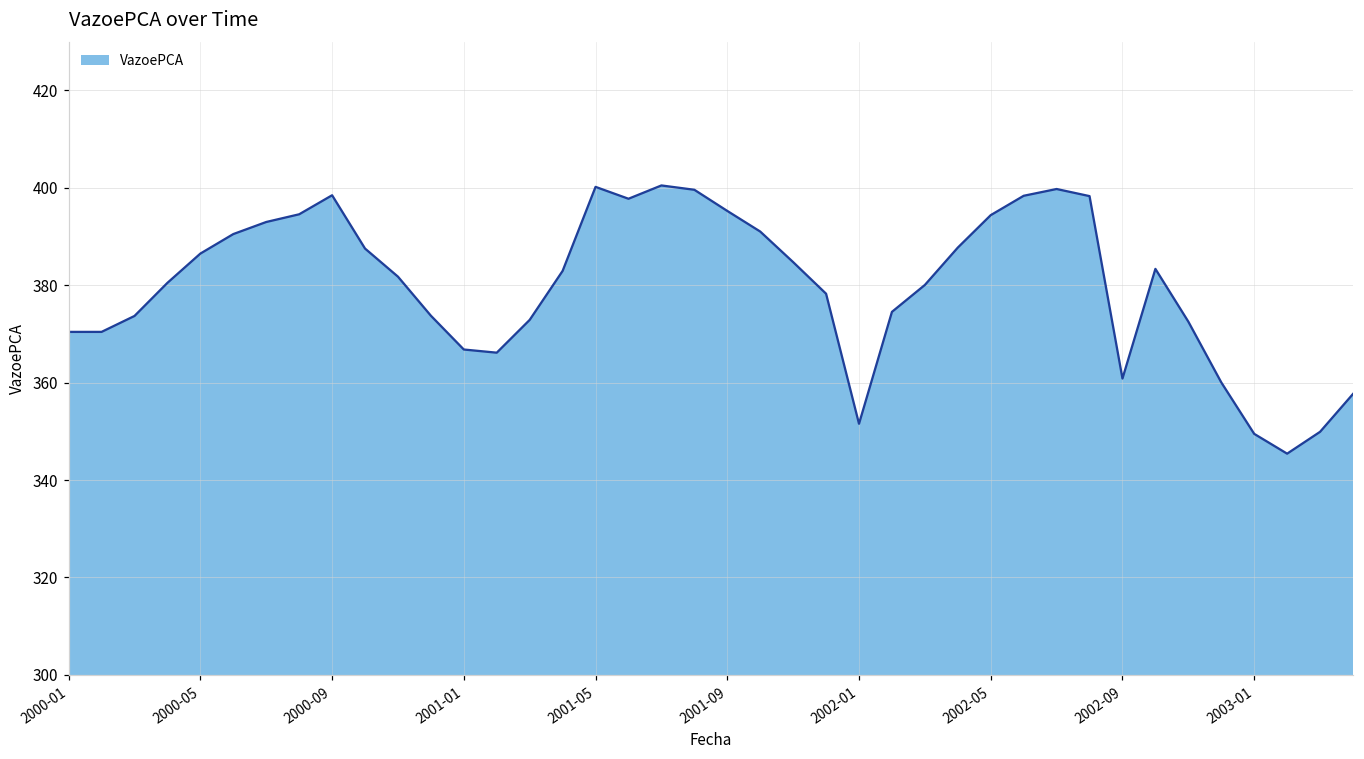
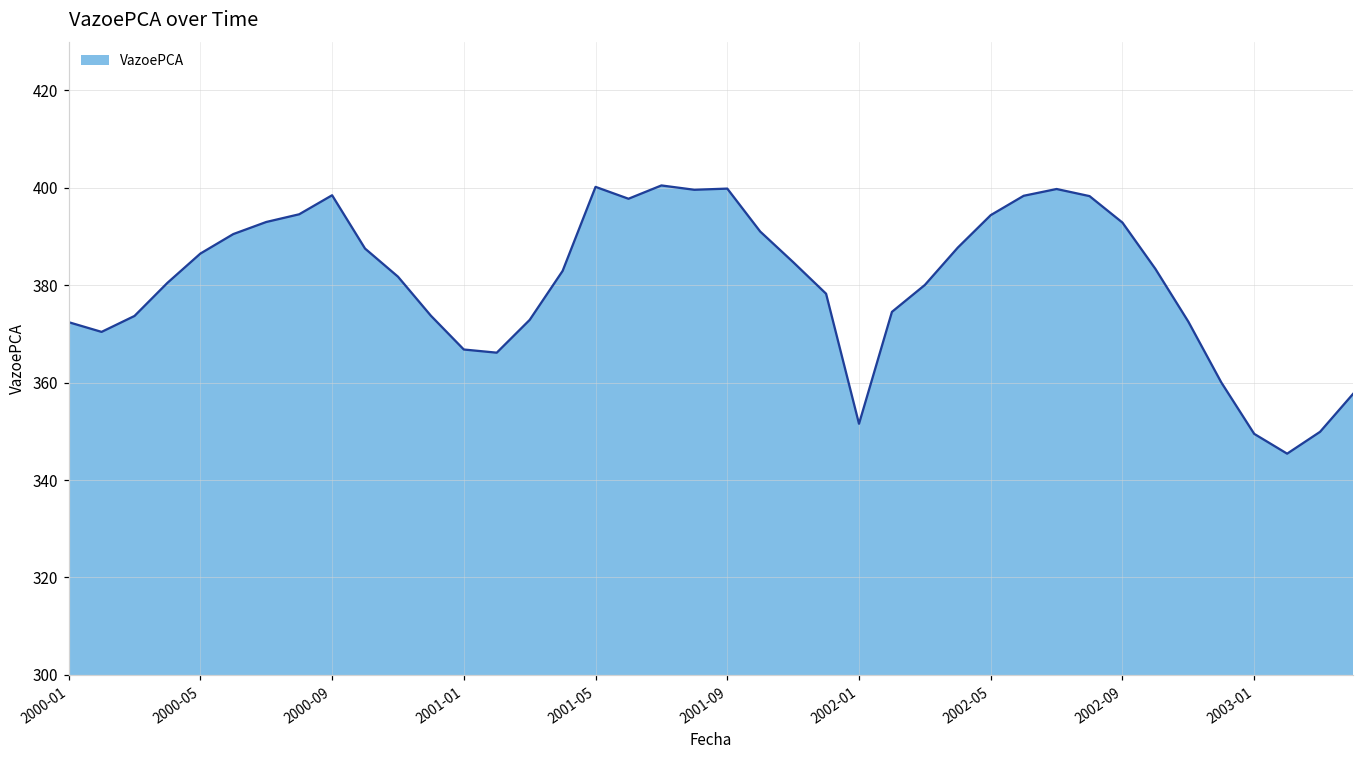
2000-01: 370 -> 372
2001-09: 395 -> 400
2002-09: 361 -> 393
